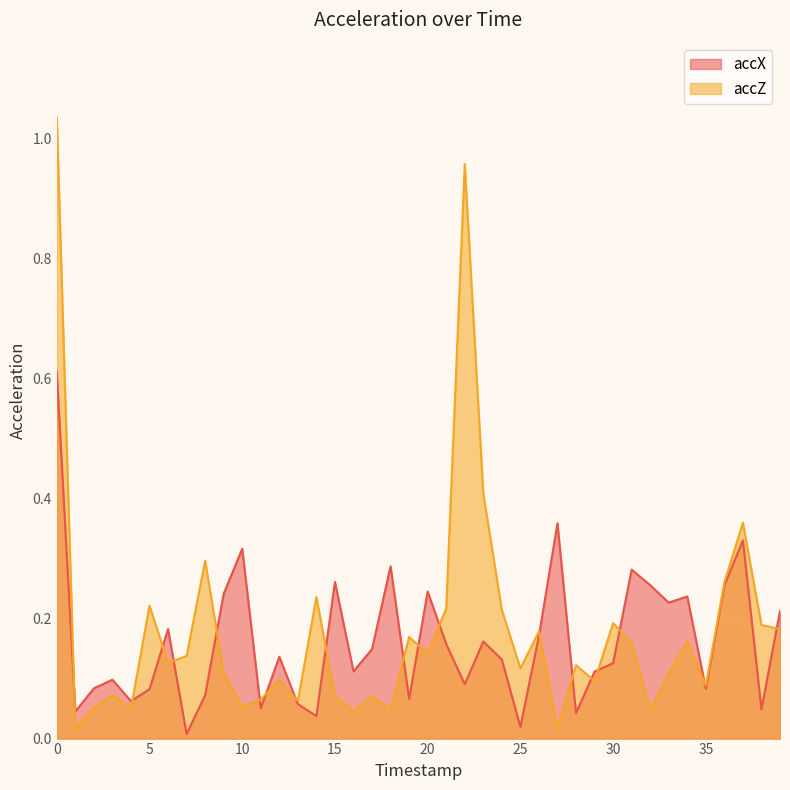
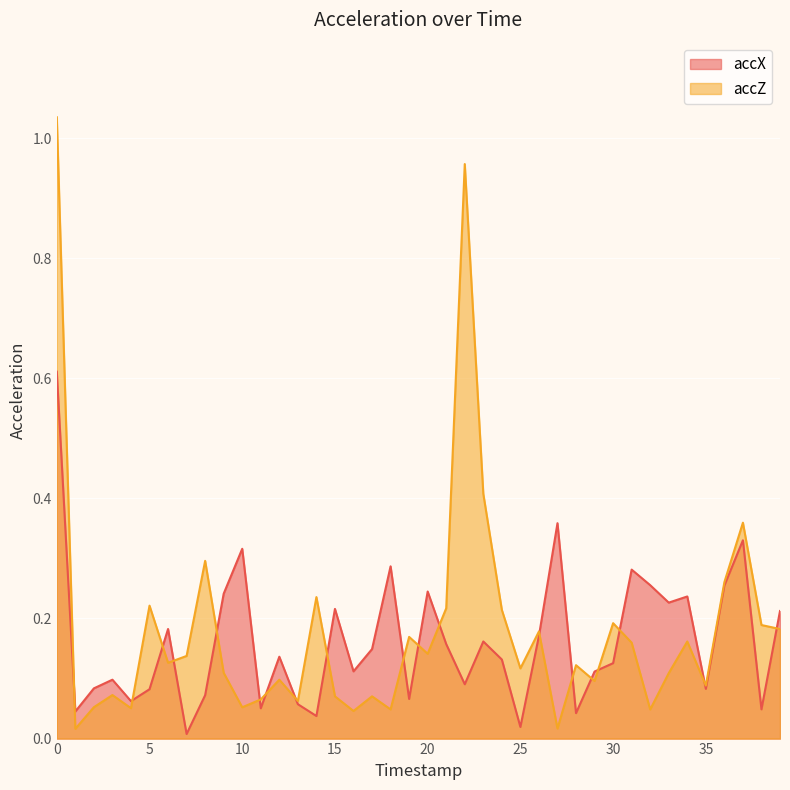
accX, 15: 0.26 -> 0.22
